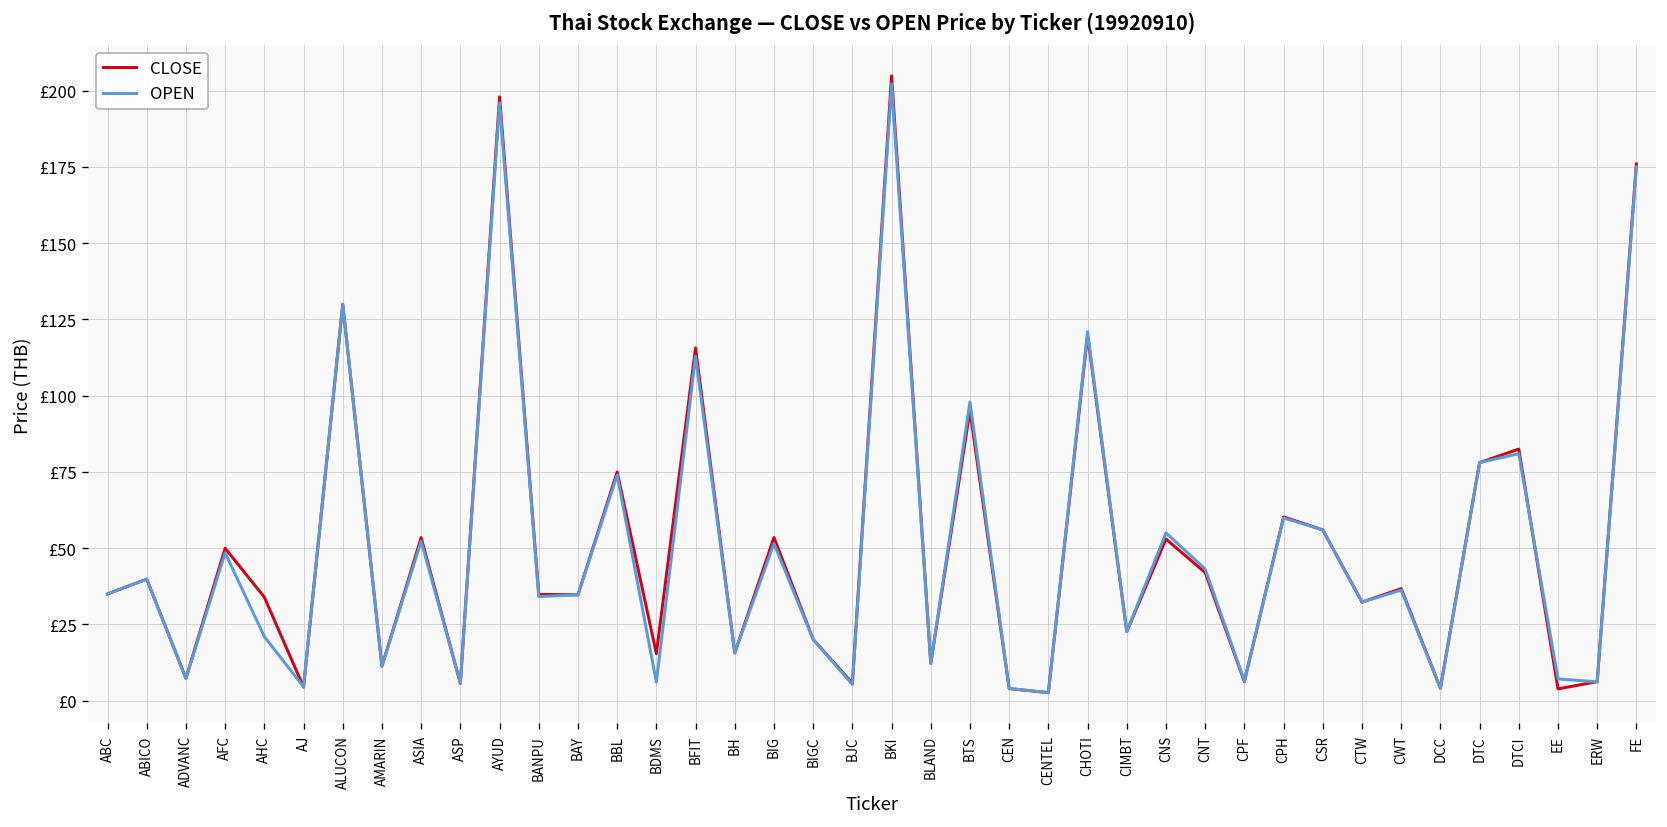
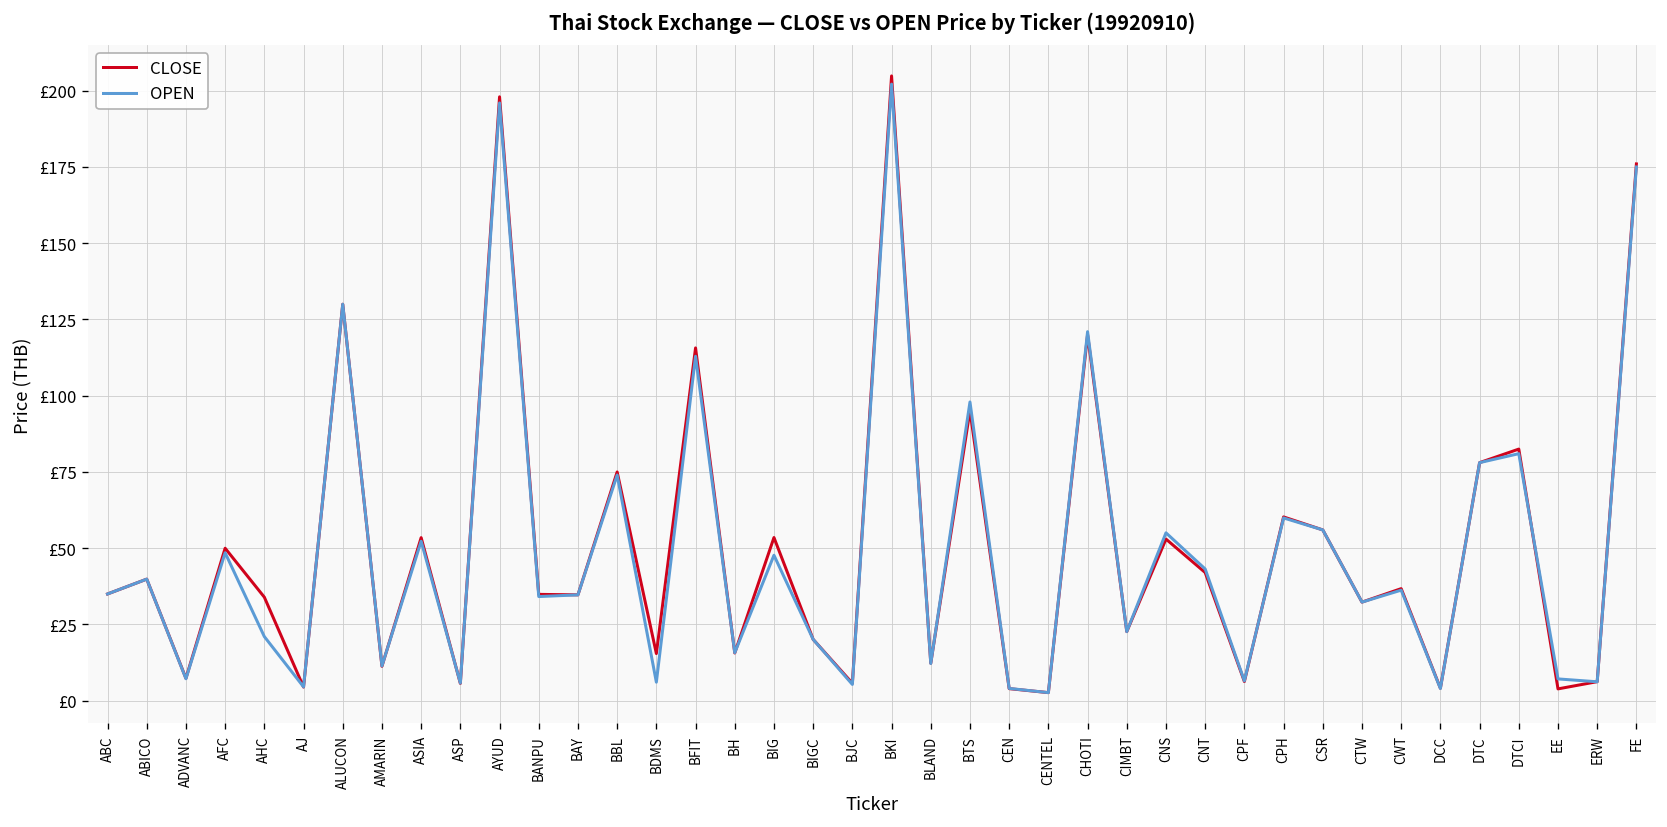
OPEN, BIG: £52 -> £48
